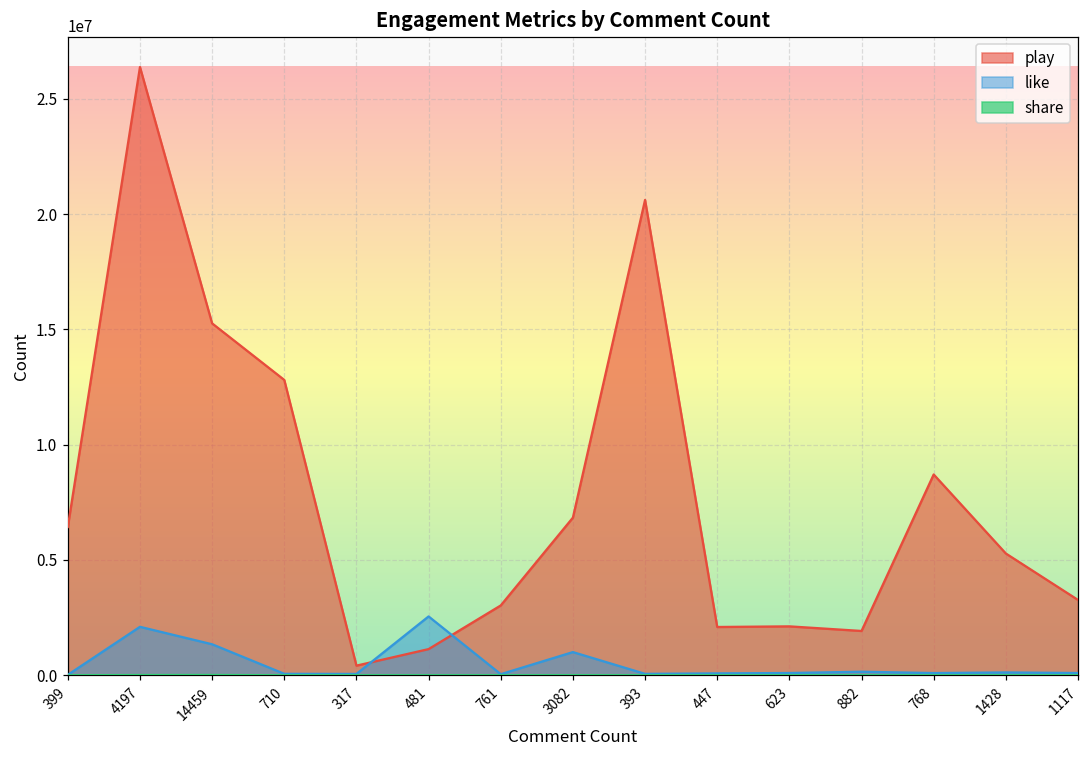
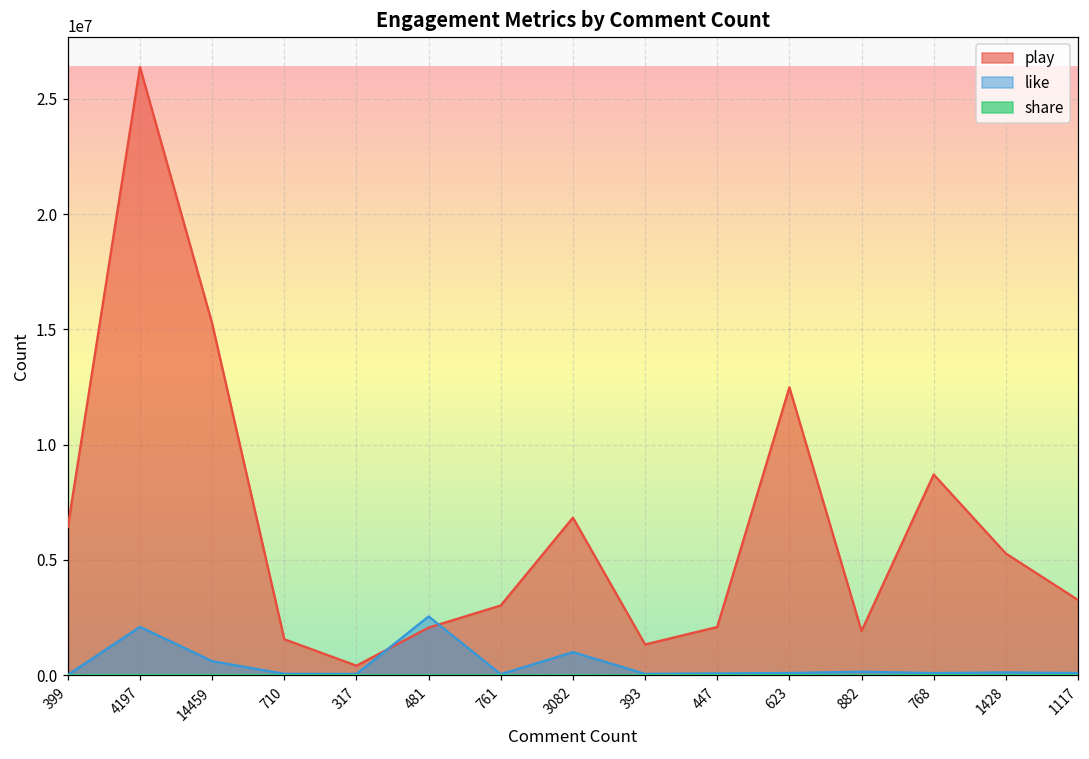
like, 14459: 1300000 -> 600000
play, 710: 12800000 -> 1600000
play, 481: 1100000 -> 2100000
play, 393: 20600000 -> 1300000
play, 623: 2100000 -> 12500000
